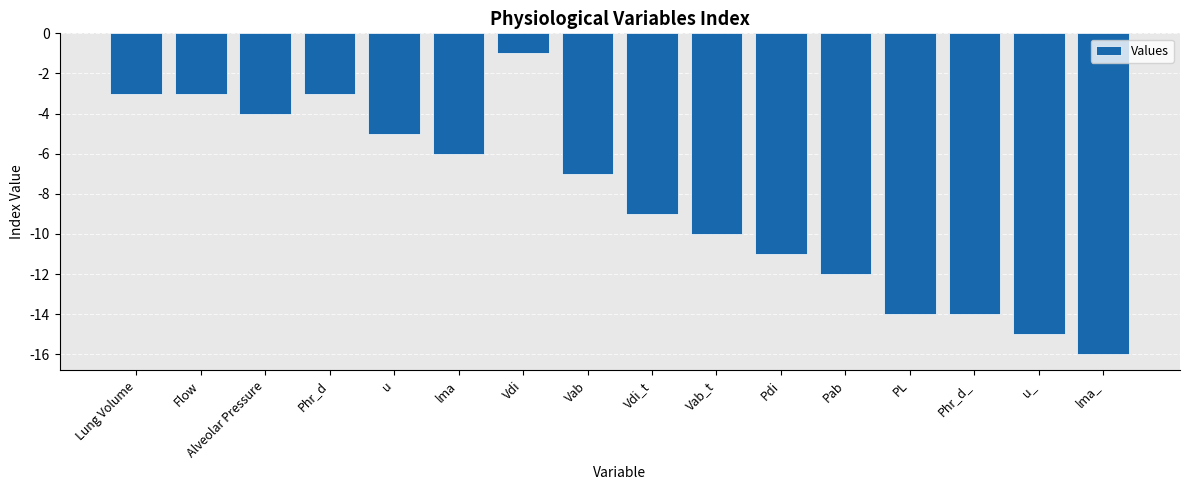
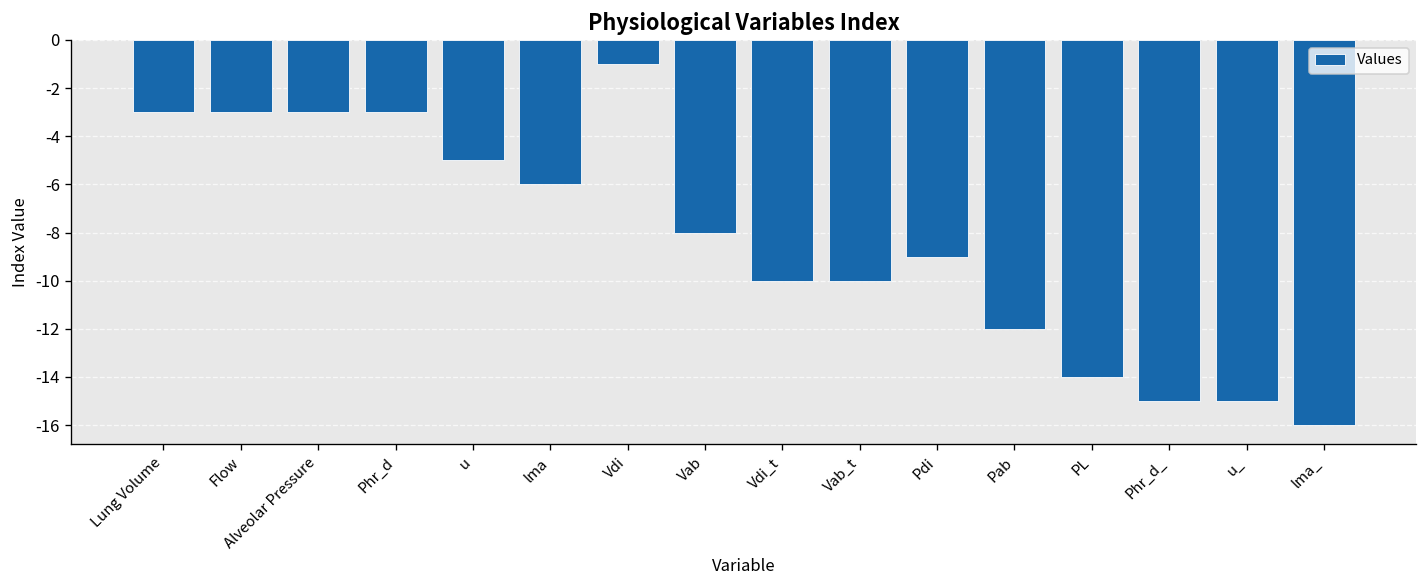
Alveolar Pressure: -4 -> -3
Vab: -7 -> -8
Vdi_t: -9 -> -10
Pdi: -11 -> -9
Phr_d_: -14 -> -15
